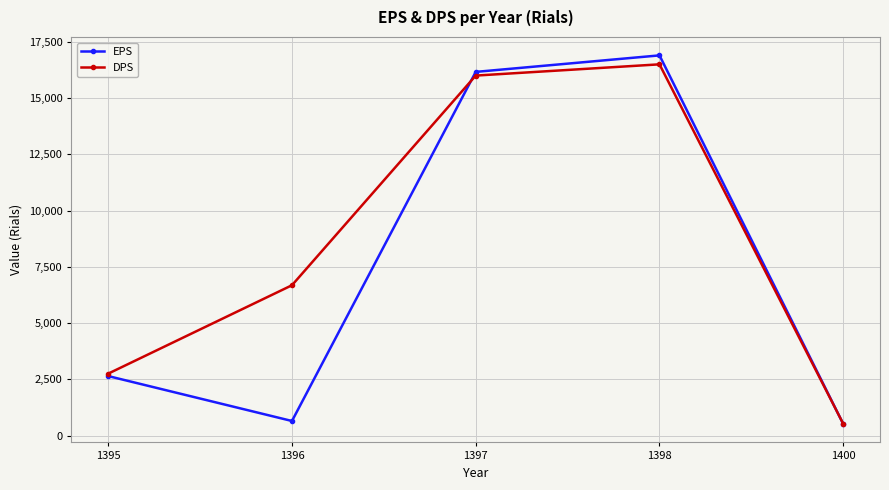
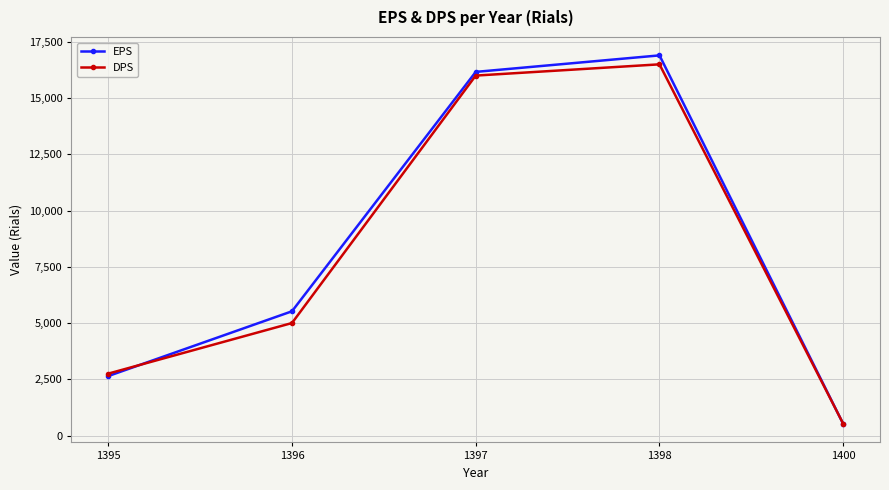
EPS, 1396: 600 -> 5,500
DPS, 1396: 6,700 -> 5,000
